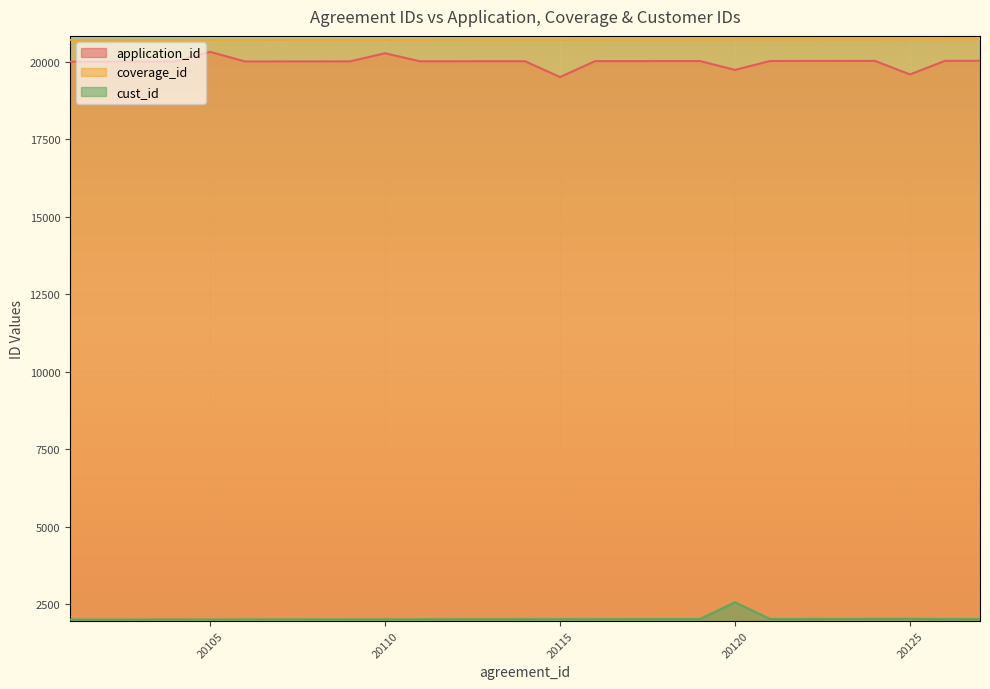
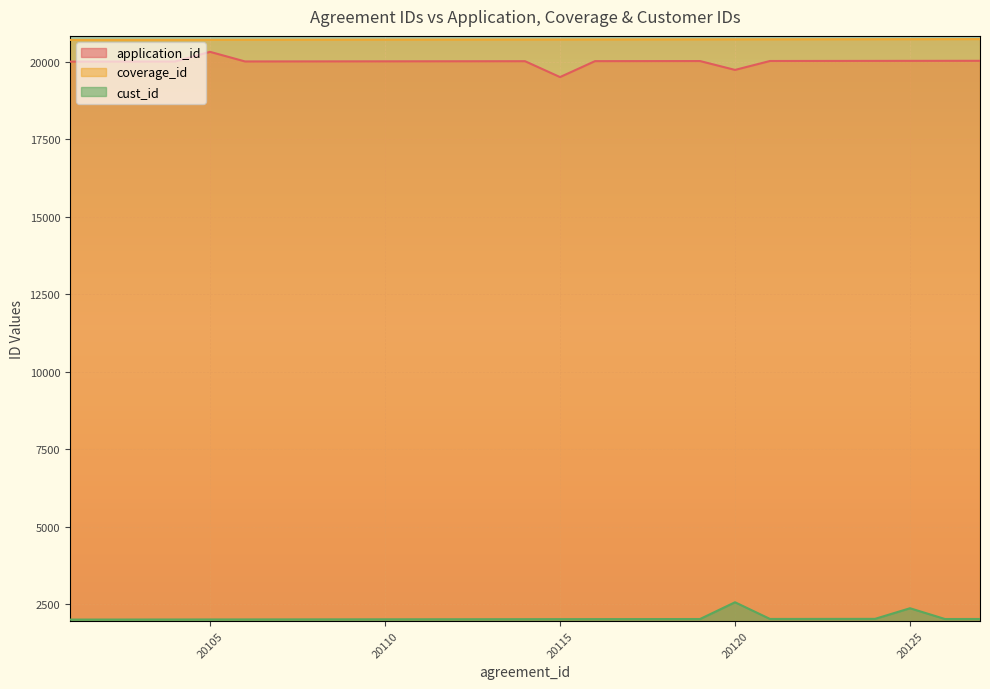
application_id, 20110: 20300 -> 20000
application_id, 20125: 19600 -> 20000
cust_id, 20125: 2000 -> 2400
